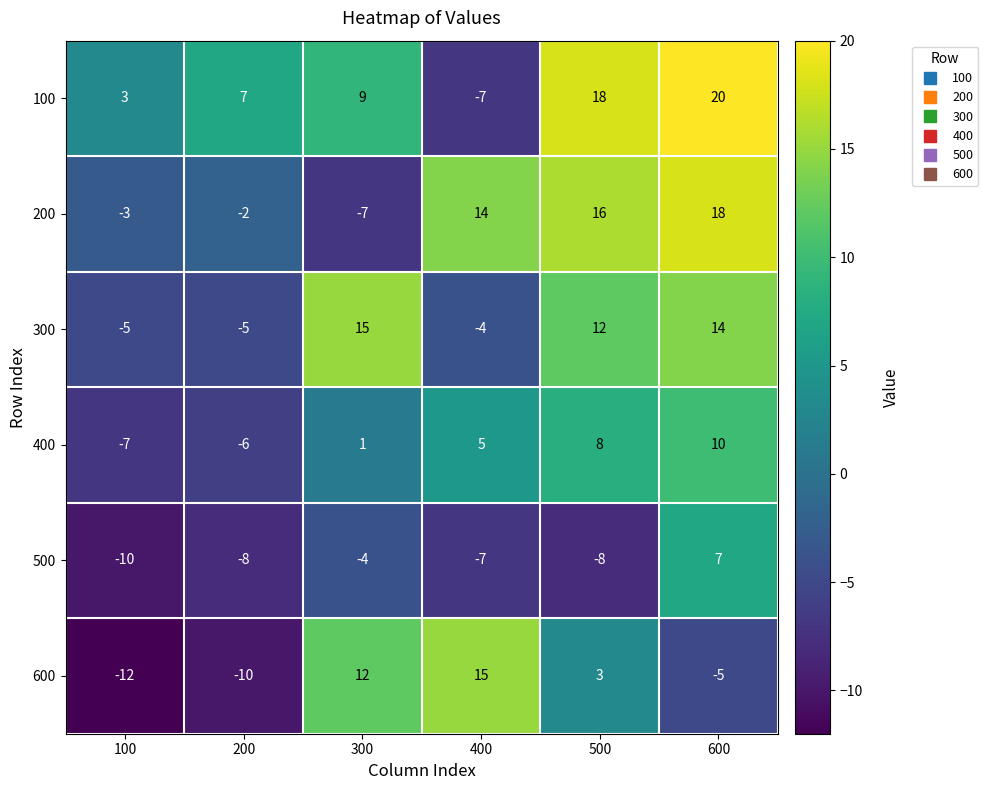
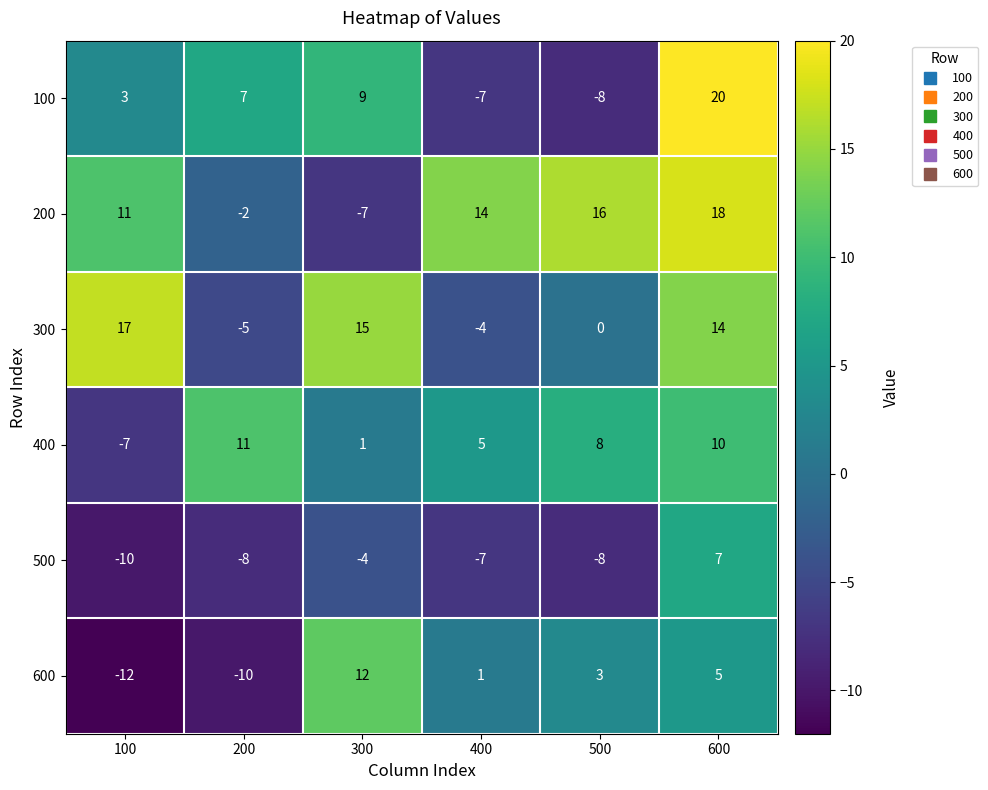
100, 500: 18 -> -8
200, 100: -3 -> 11
300, 100: -5 -> 17
300, 500: 12 -> 0
400, 200: -6 -> 11
600, 400: 15 -> 1
600, 600: -5 -> 5
